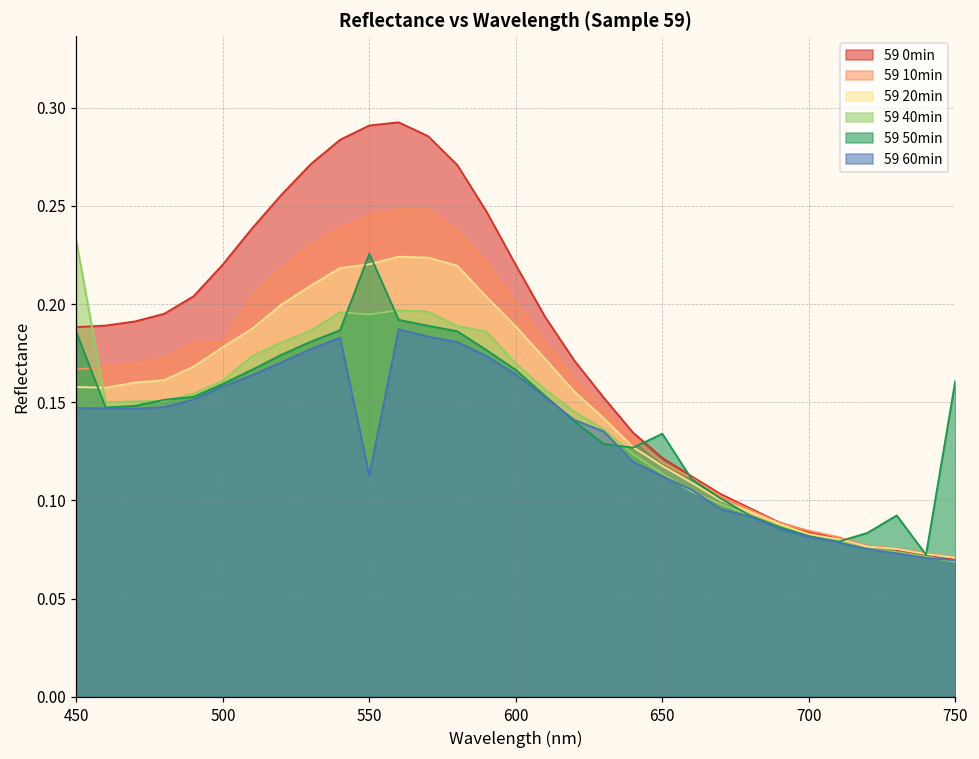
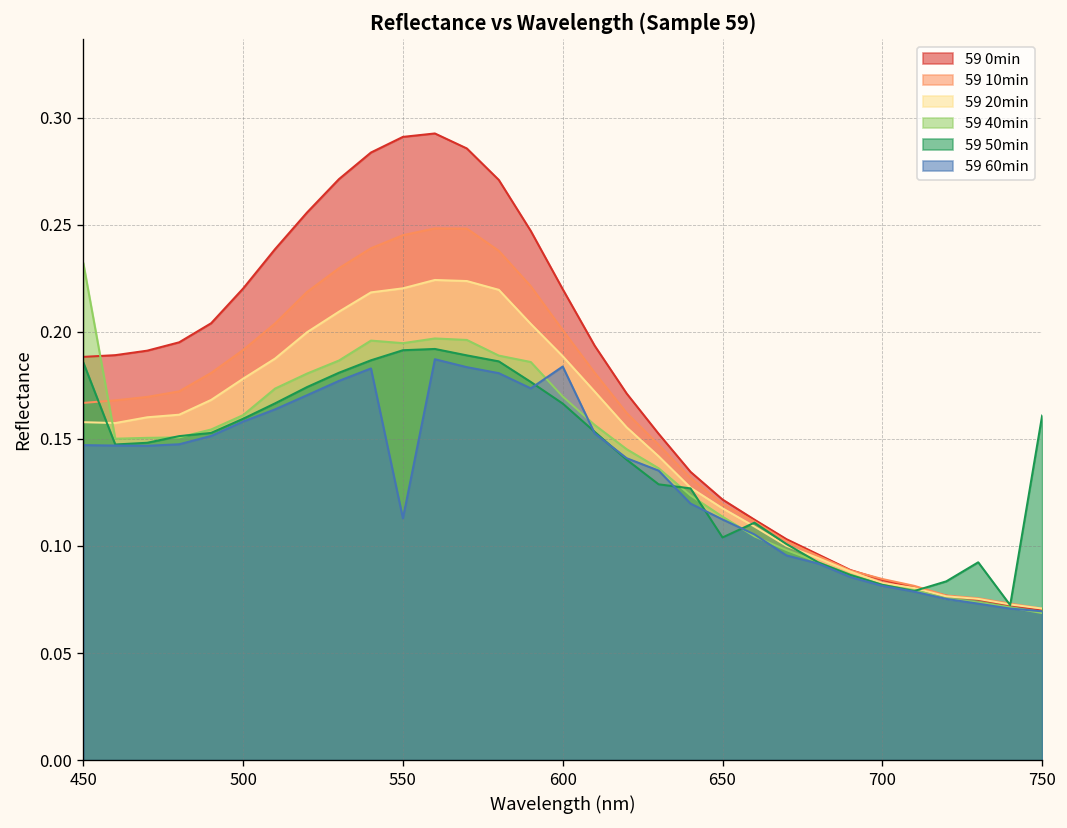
59 10min, 500: 0.181 -> 0.192
59 50min, 550: 0.226 -> 0.191
59 60min, 600: 0.164 -> 0.184
59 50min, 650: 0.134 -> 0.104
